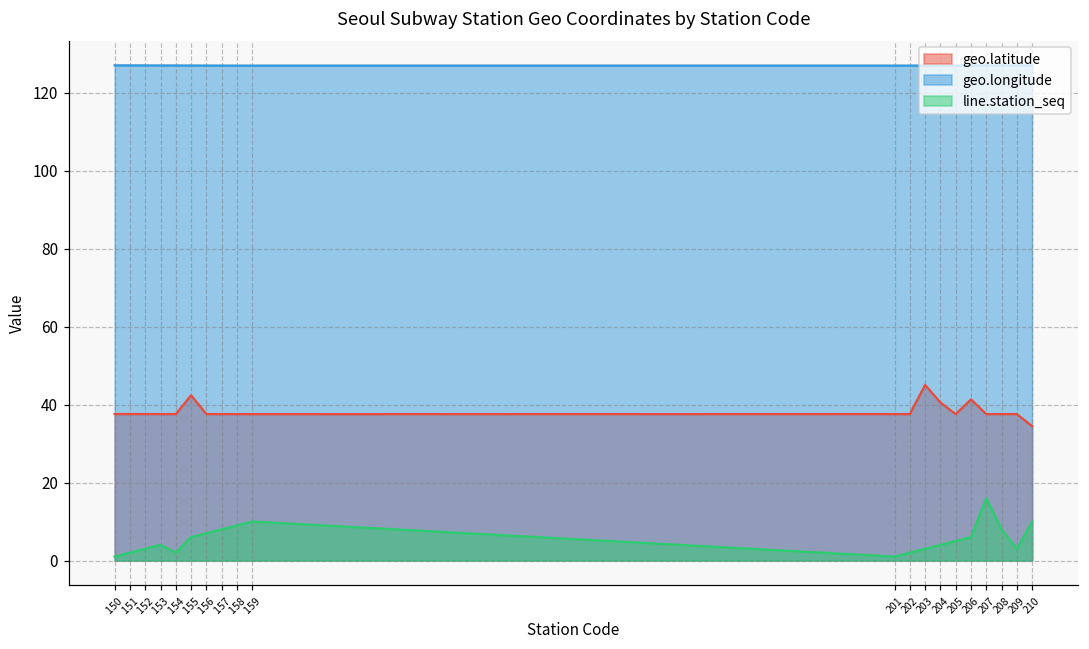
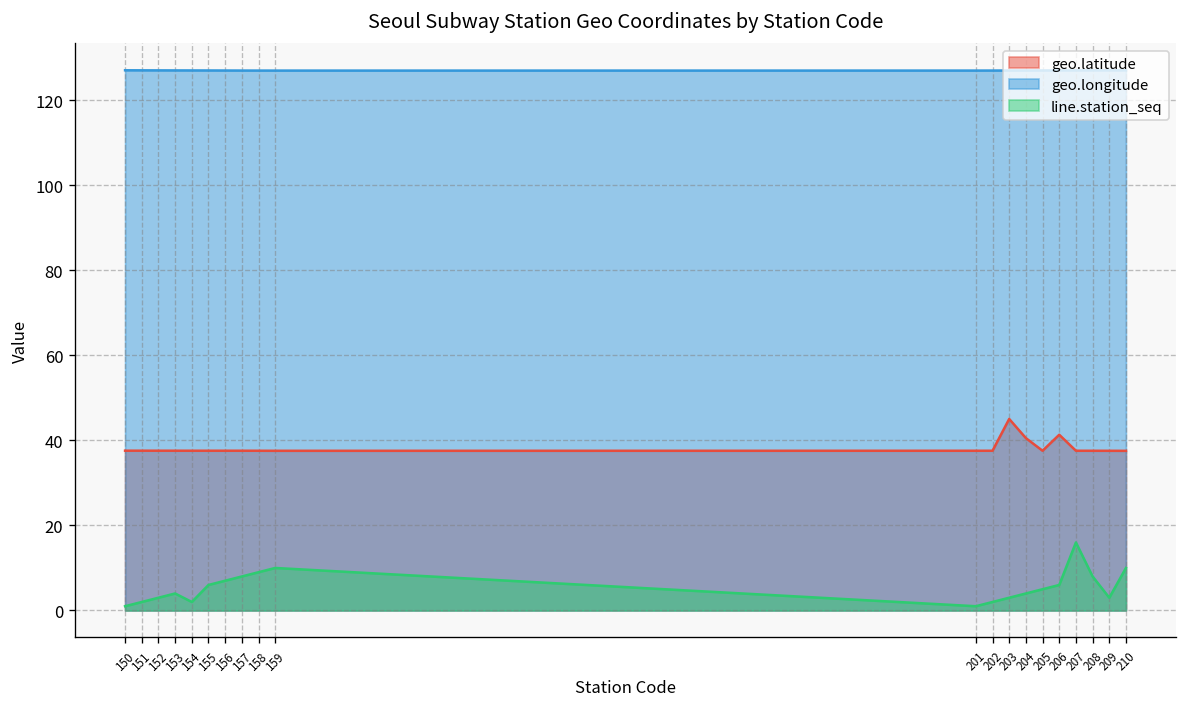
geo.latitude, 155: 42 -> 38
geo.latitude, 210: 34 -> 38
